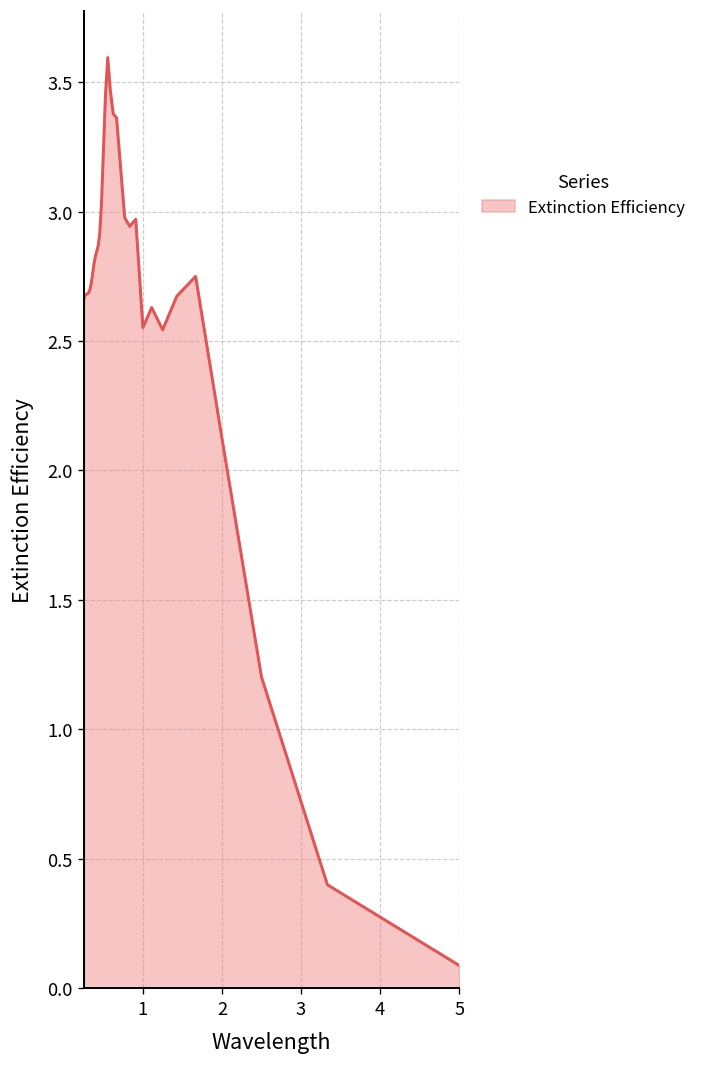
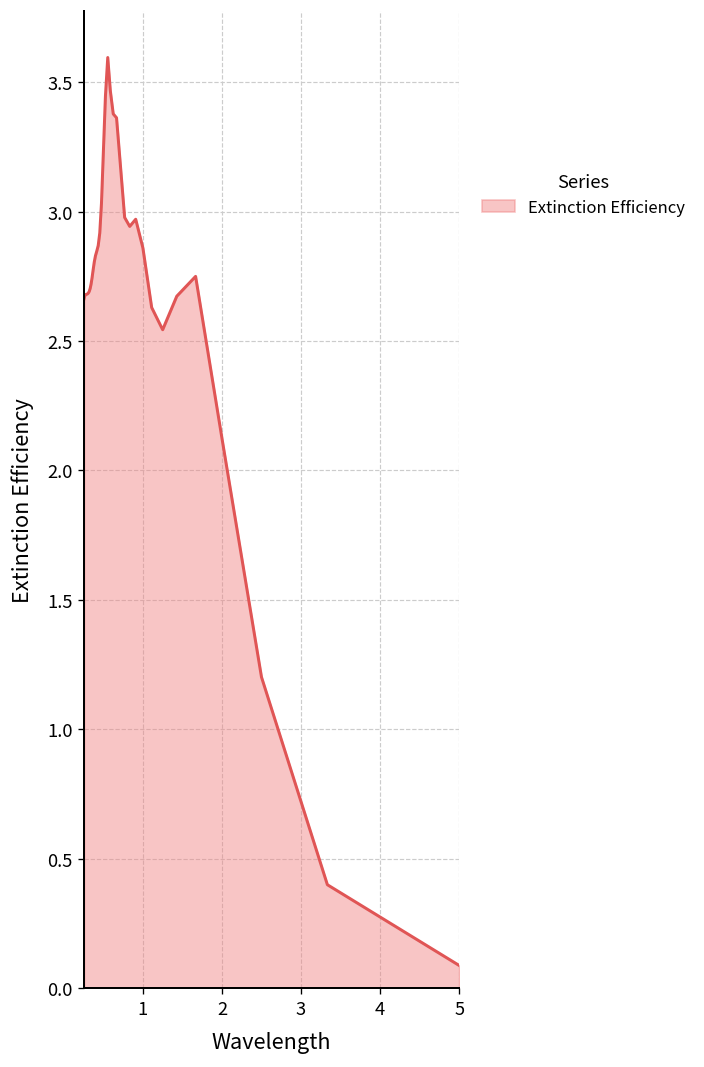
1: 2.55 -> 2.86
